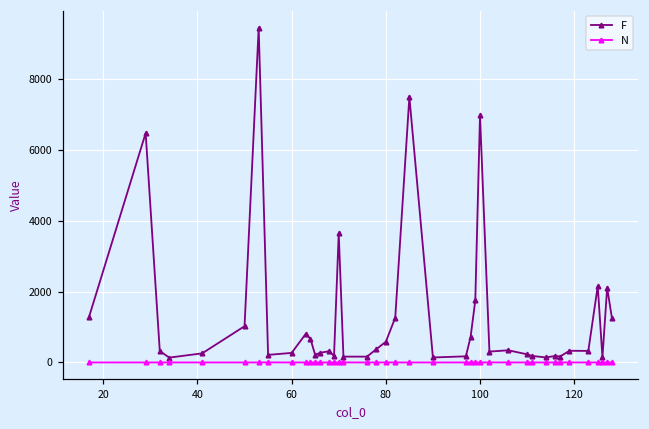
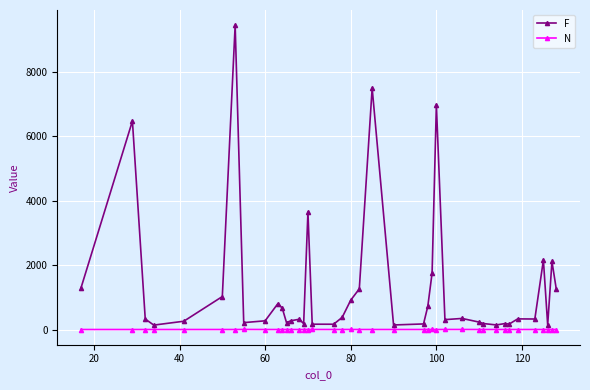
F, 80: 600 -> 900
